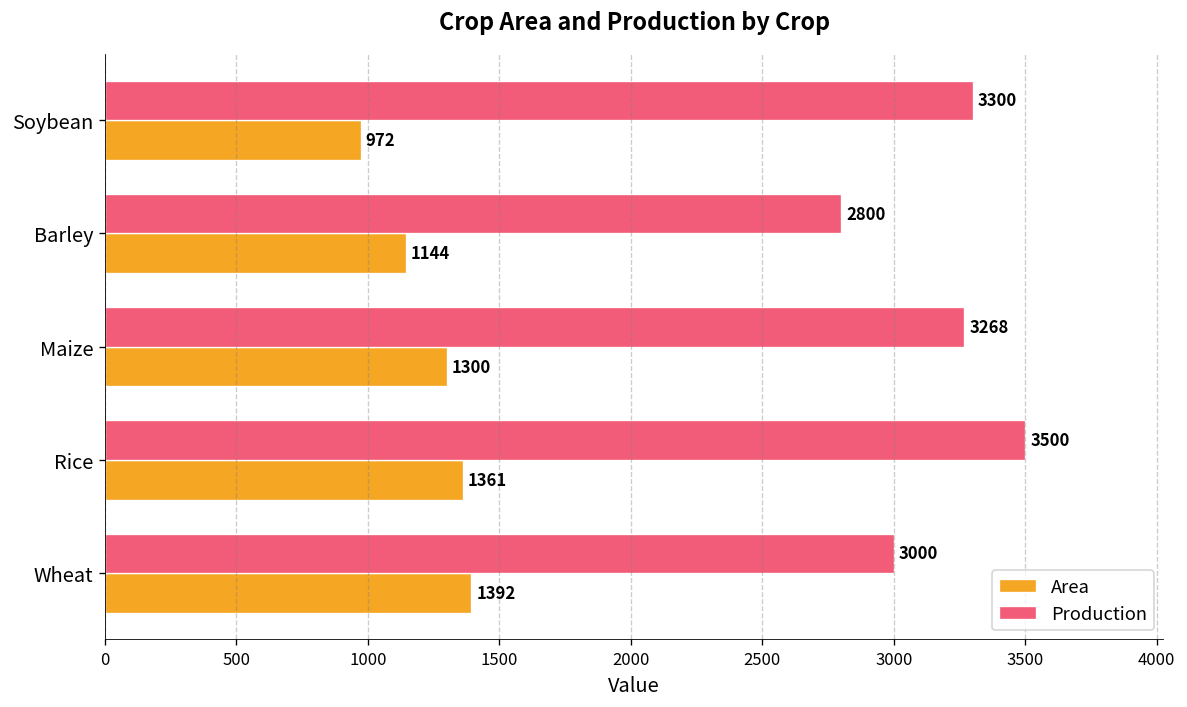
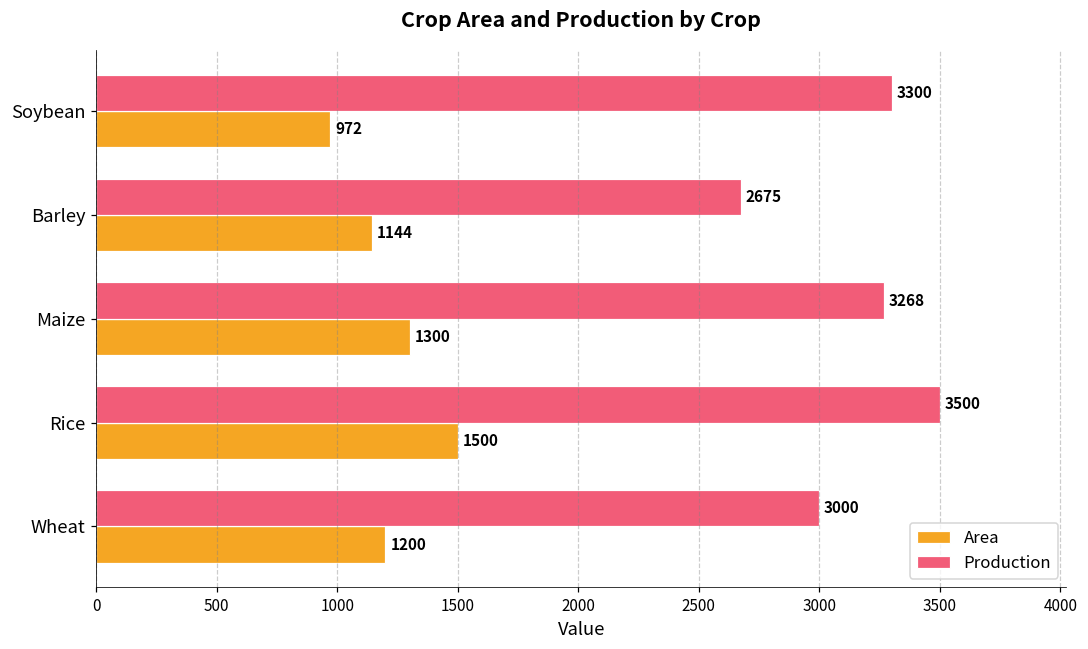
Production, Barley: 2800 -> 2675
Area, Rice: 1361 -> 1500
Area, Wheat: 1392 -> 1200
